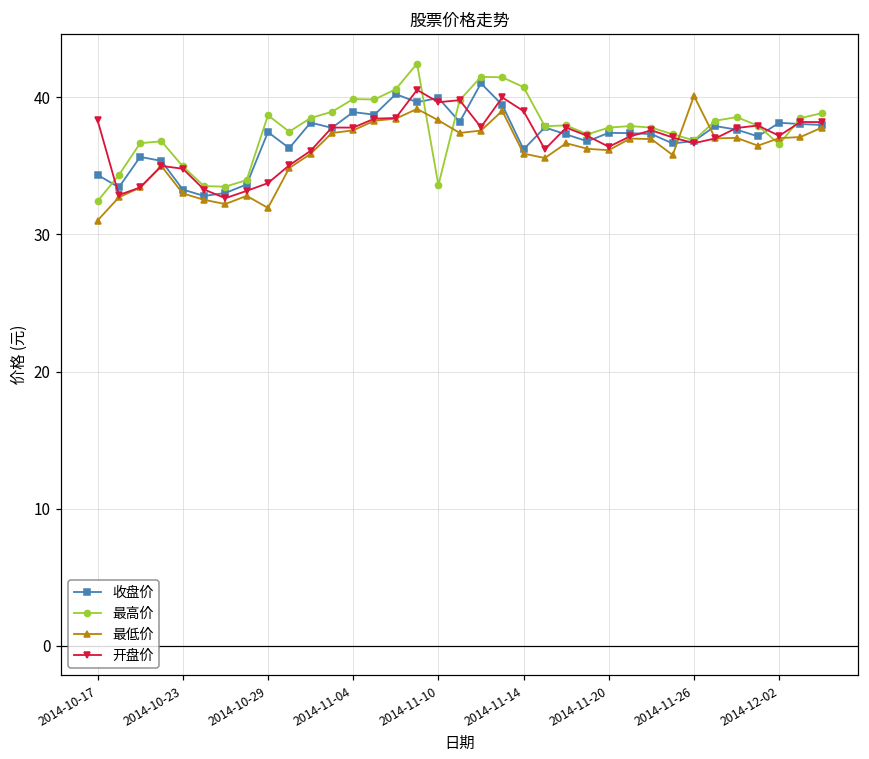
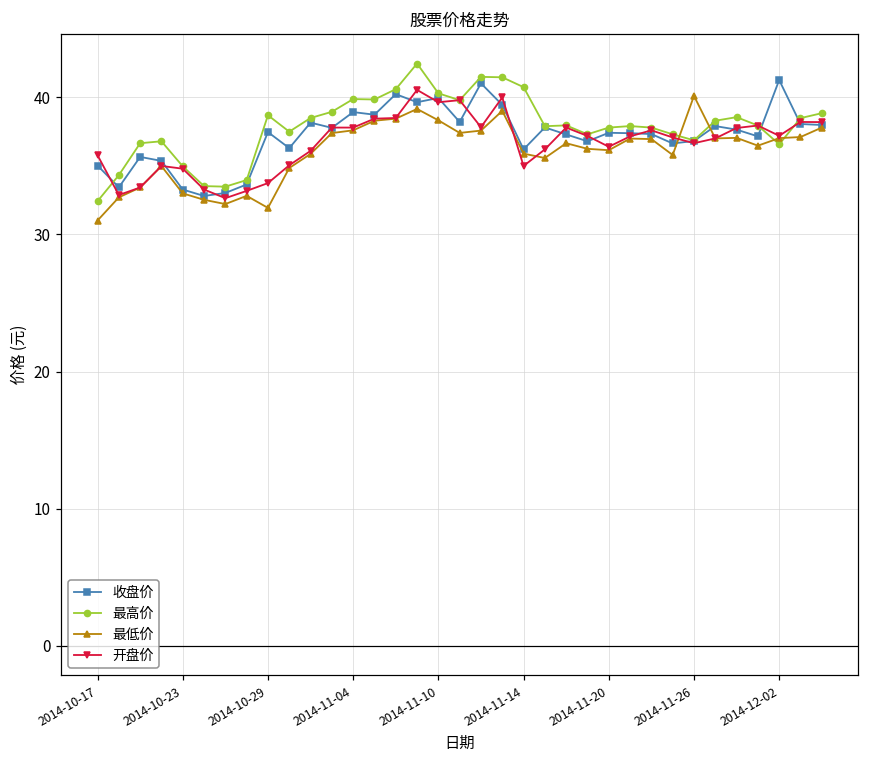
收盘价, 2014-10-17: 34.4 -> 35.0
开盘价, 2014-10-17: 38.3 -> 35.8
最高价, 2014-11-10: 33.6 -> 40.3
开盘价, 2014-11-14: 39 -> 35
收盘价, 2014-12-02: 38.2 -> 41.3
